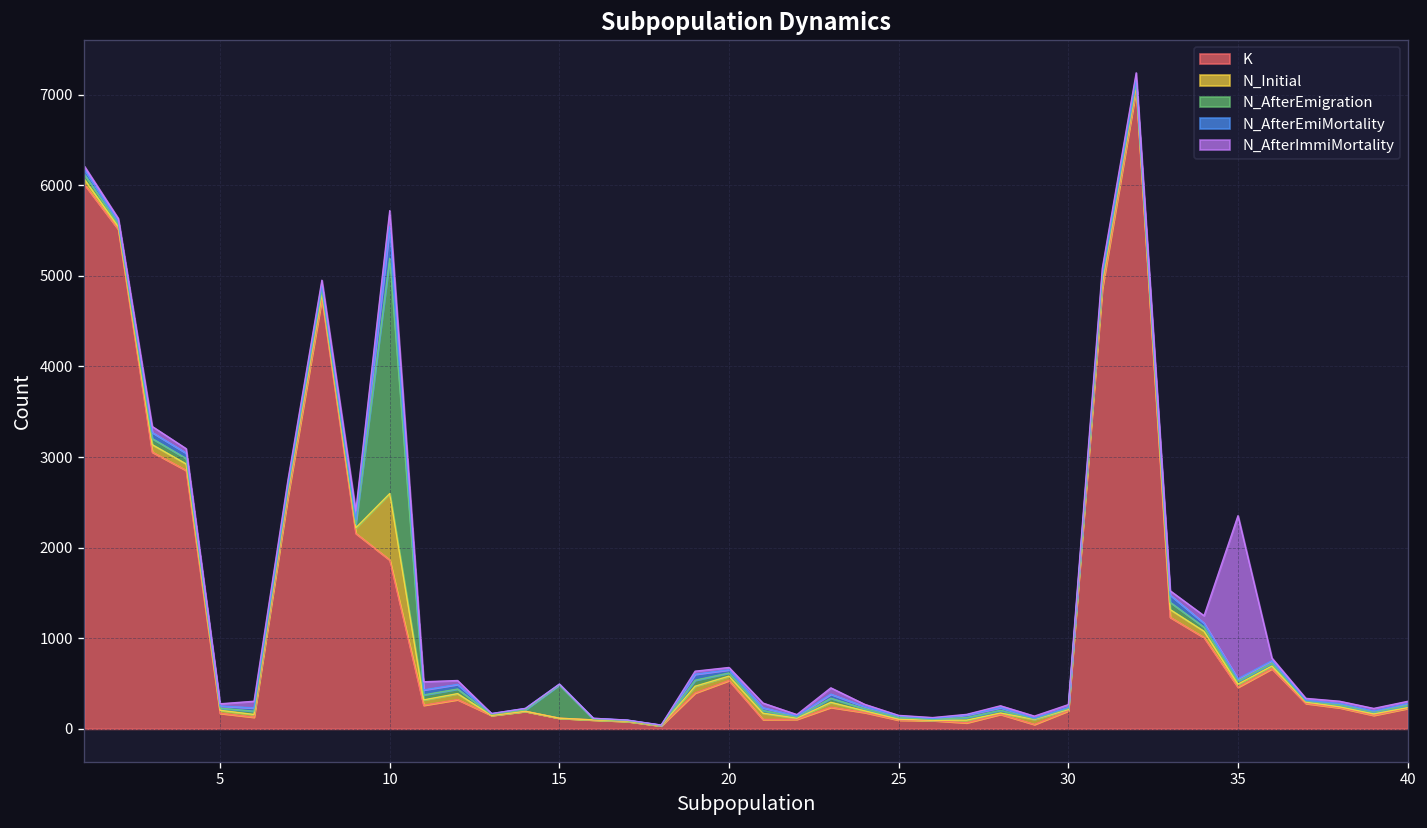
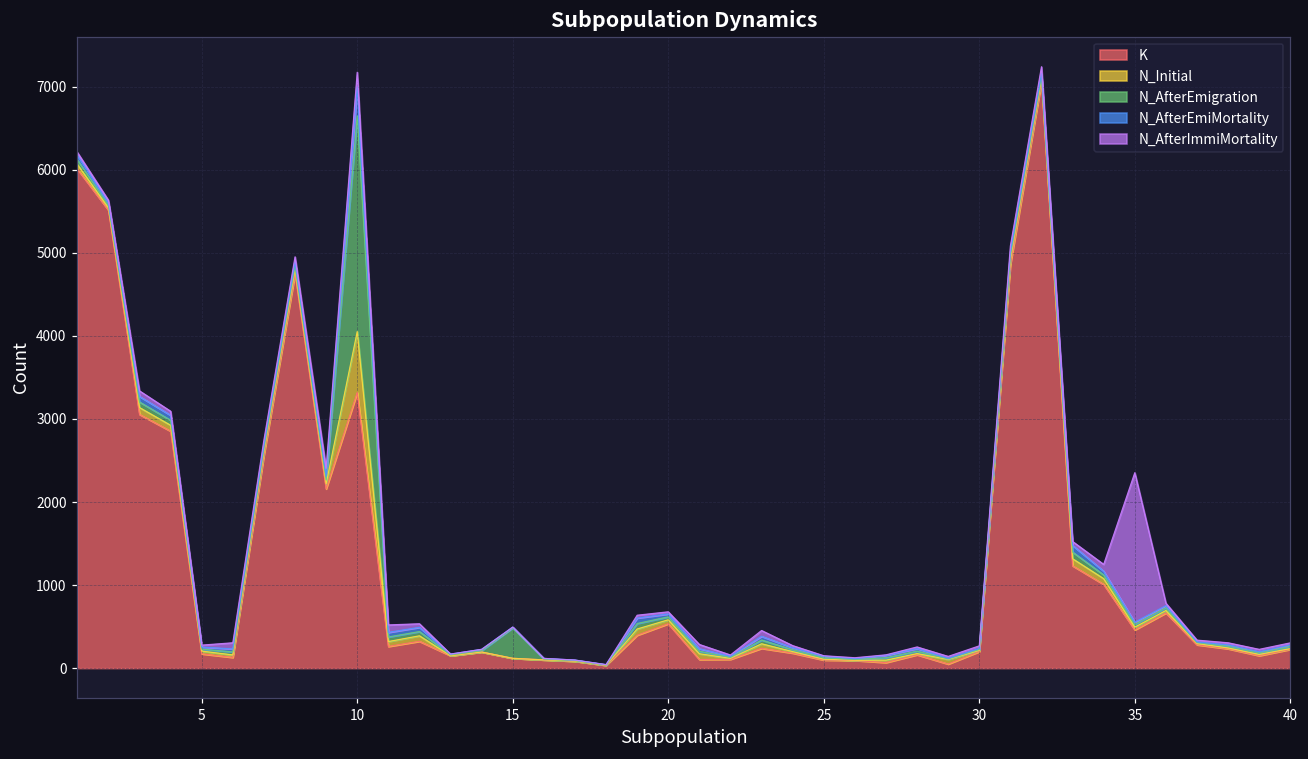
K, 10: 1900 -> 3300
